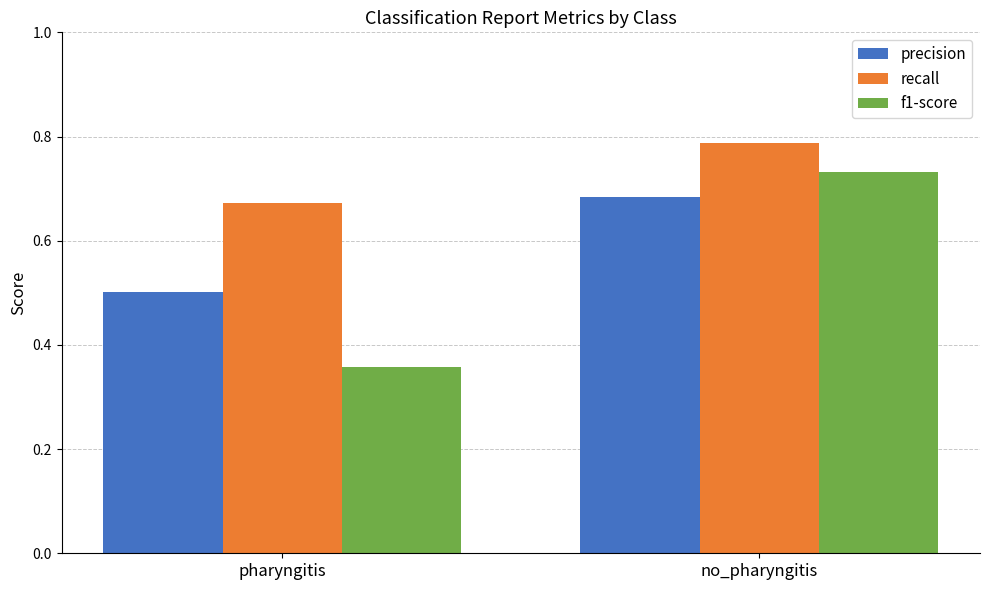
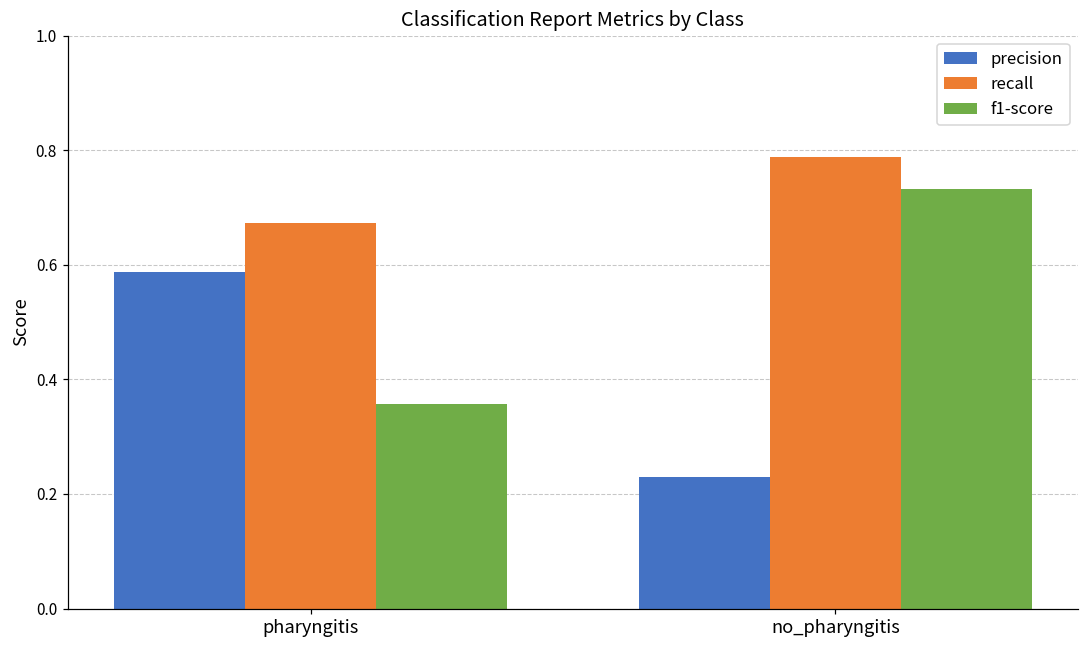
precision, pharyngitis: 0.50 -> 0.59
precision, no_pharyngitis: 0.68 -> 0.23
